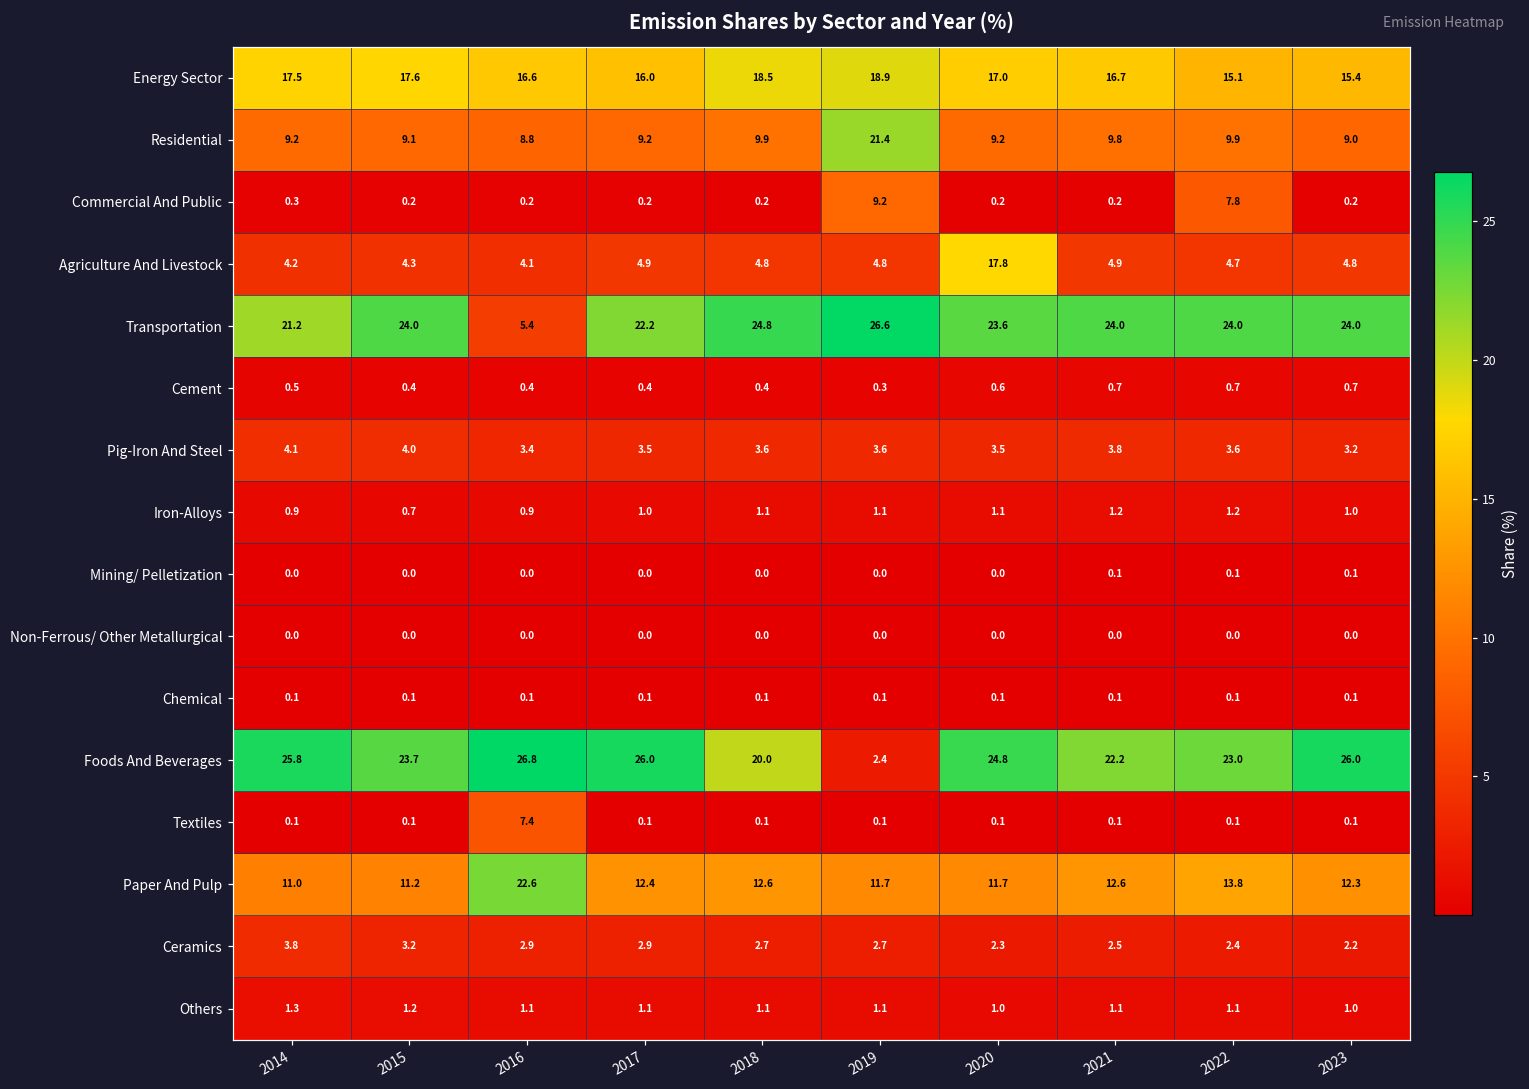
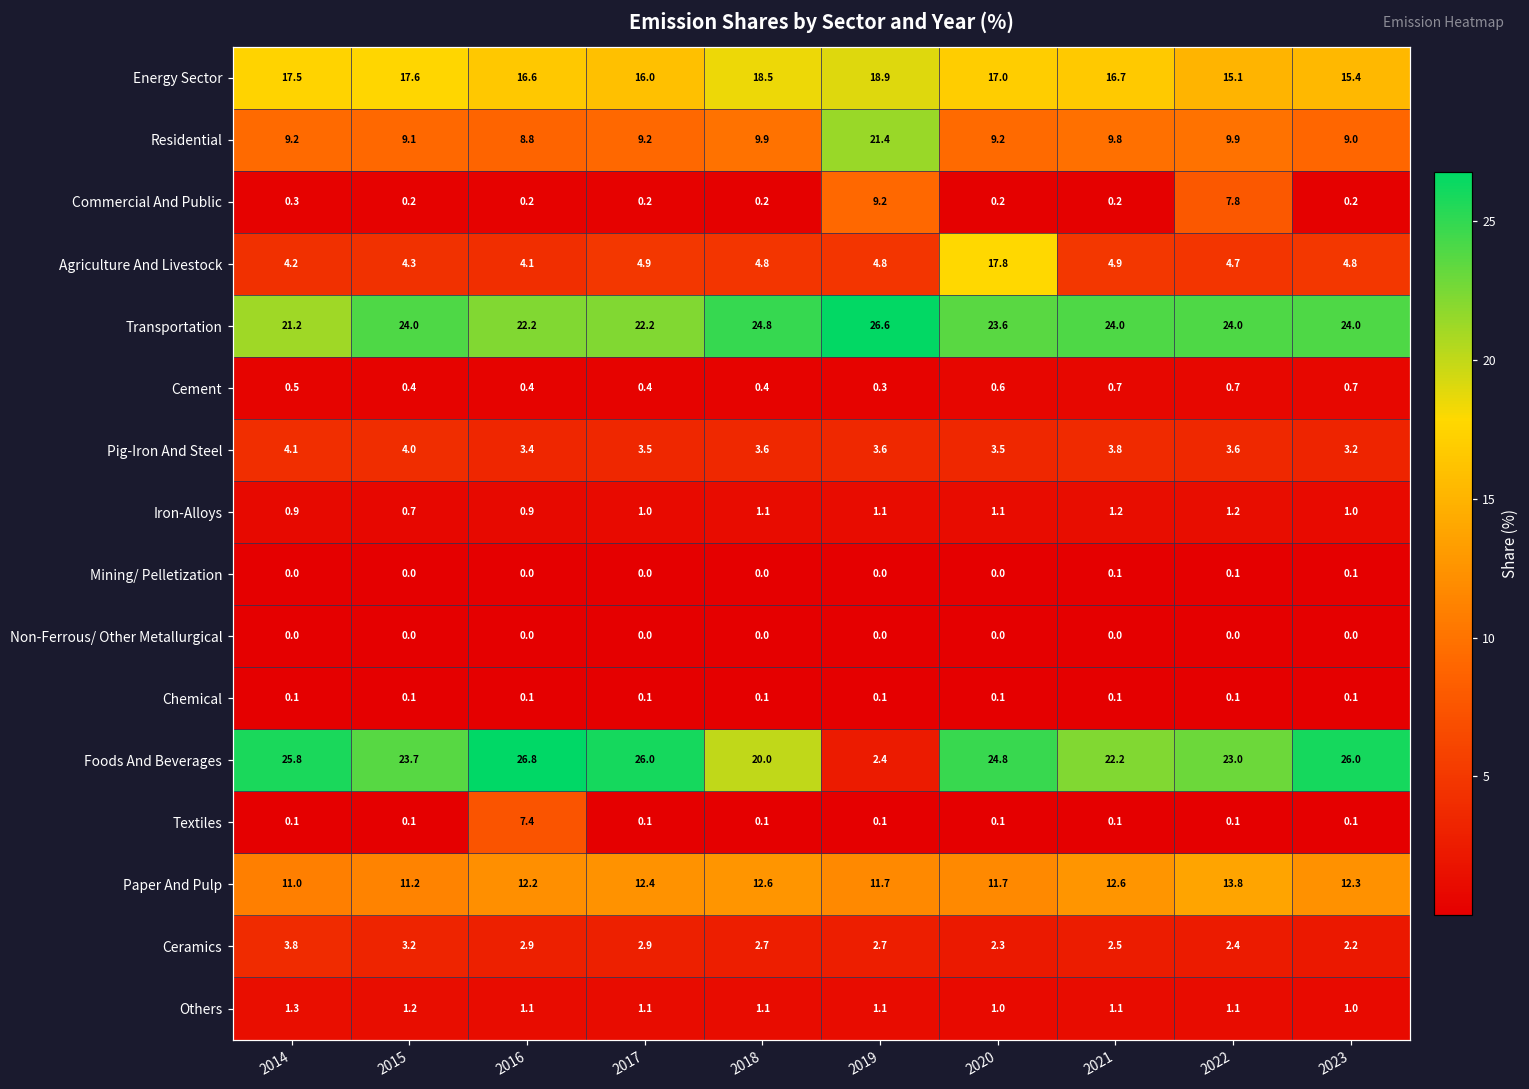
Transportation, 2016: 5.4 -> 22.2
Paper And Pulp, 2016: 22.6 -> 12.2
